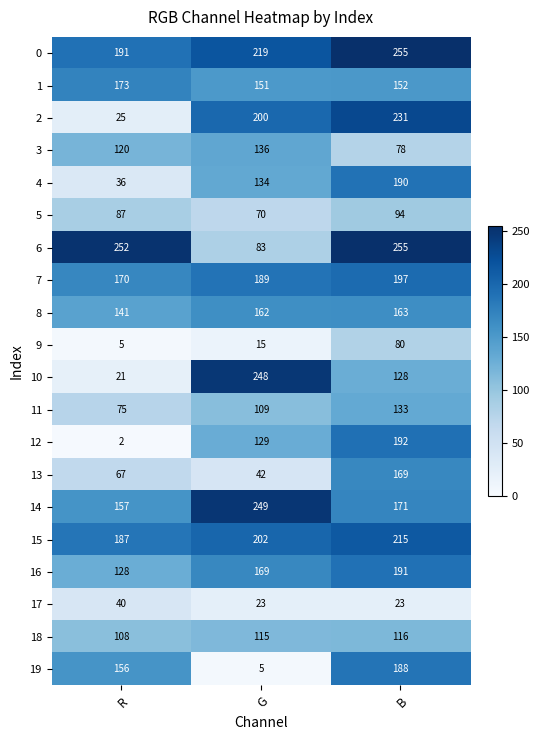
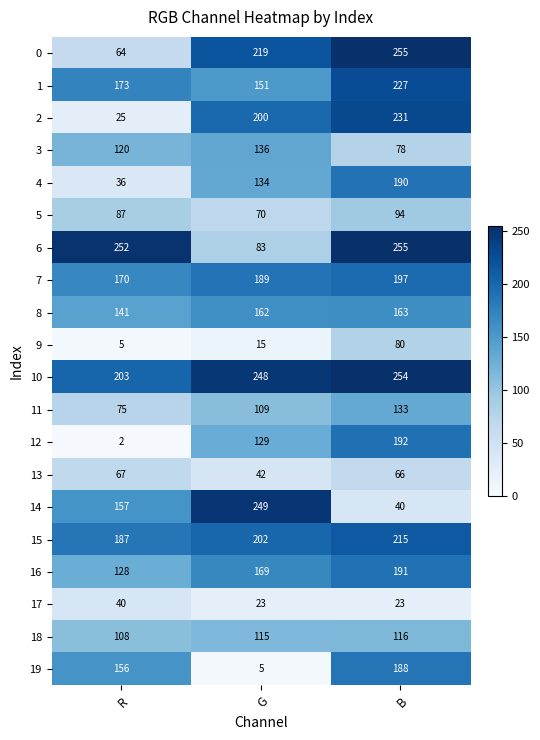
0, R: 191 -> 64
1, B: 152 -> 227
10, R: 21 -> 203
10, B: 128 -> 254
13, B: 169 -> 66
14, B: 171 -> 40
